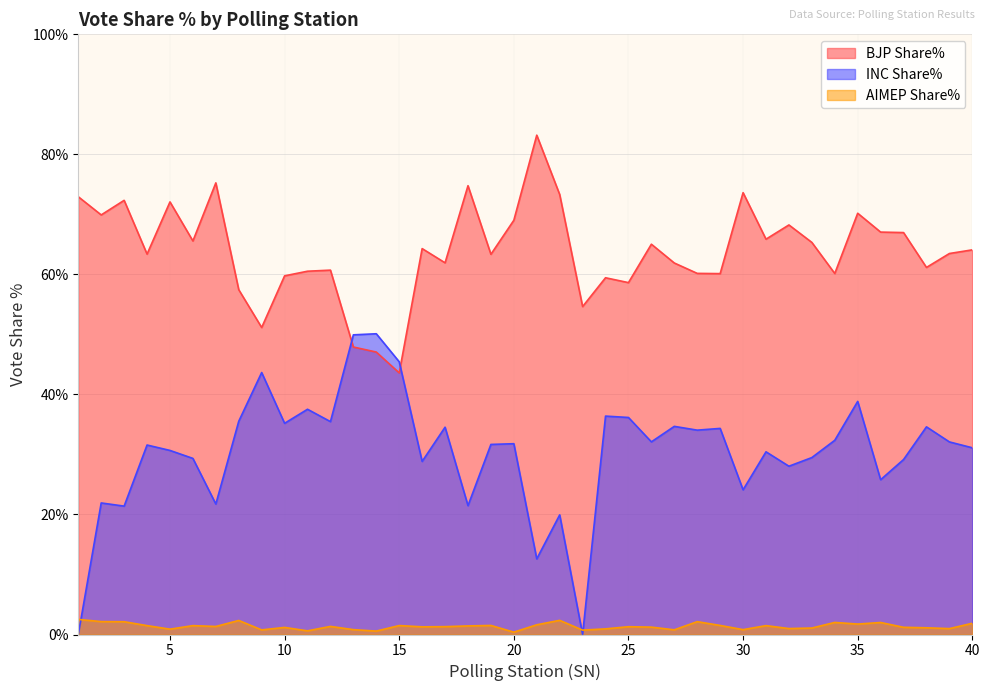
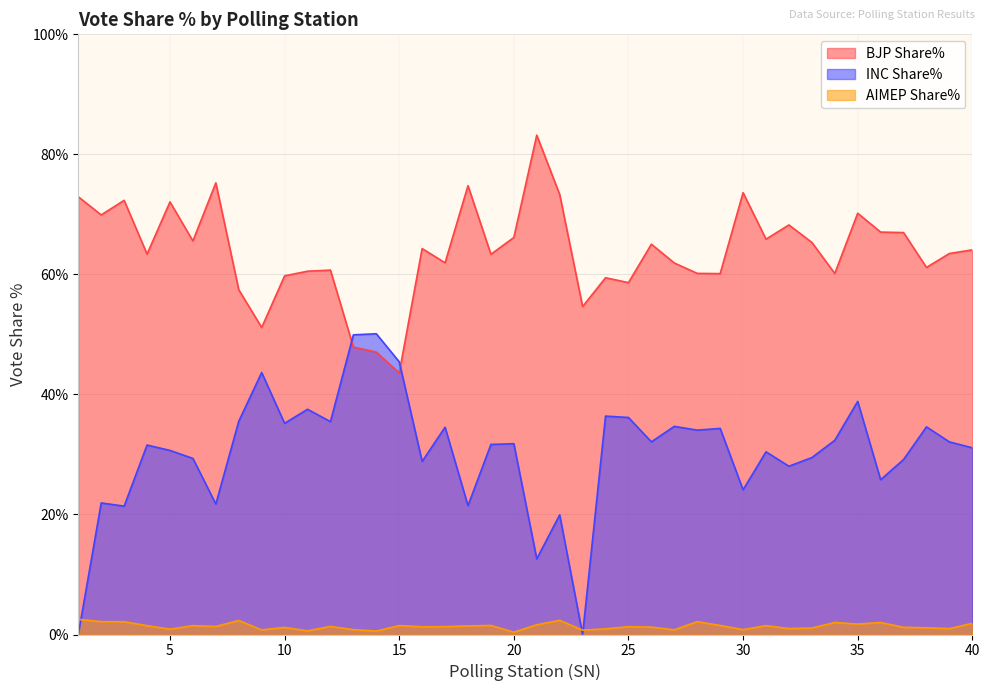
BJP Share%, 20: 69% -> 66%
